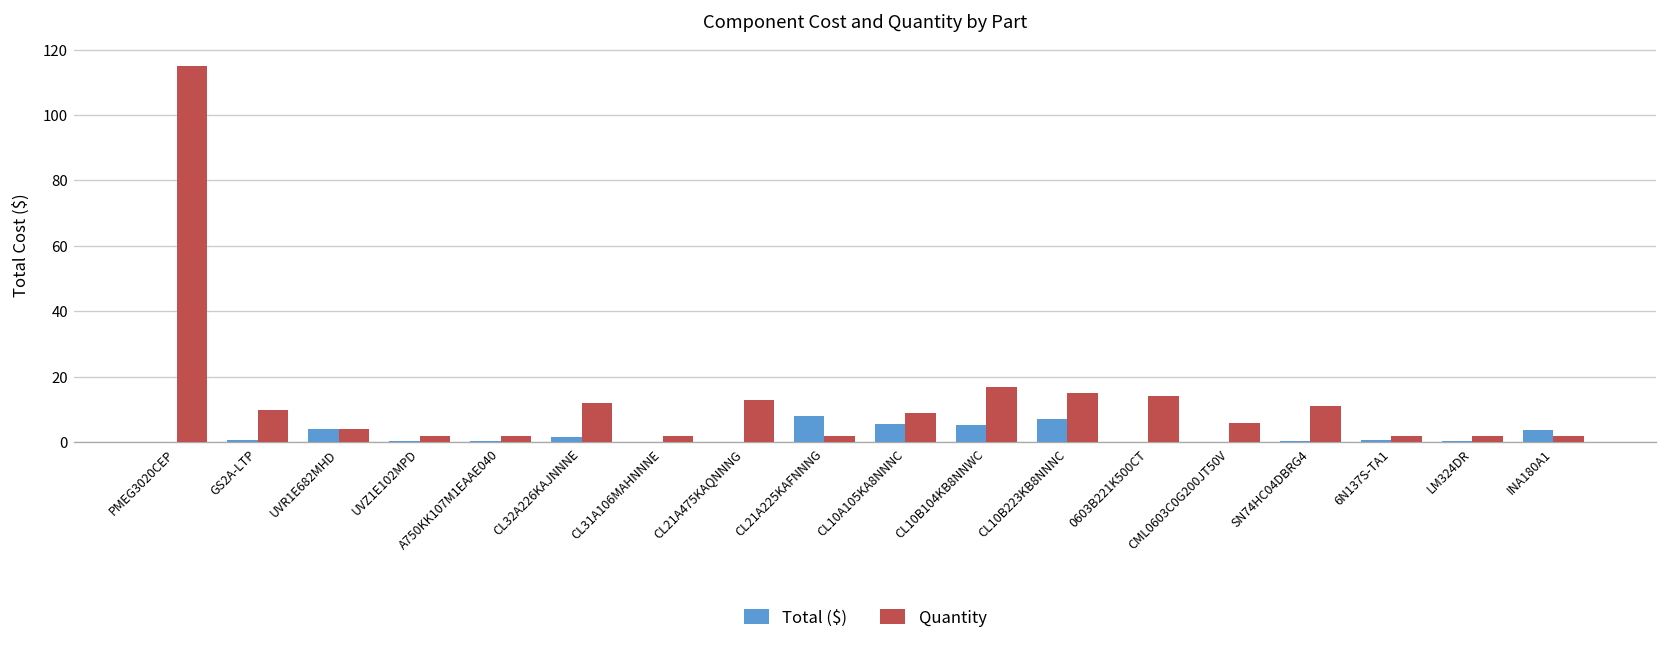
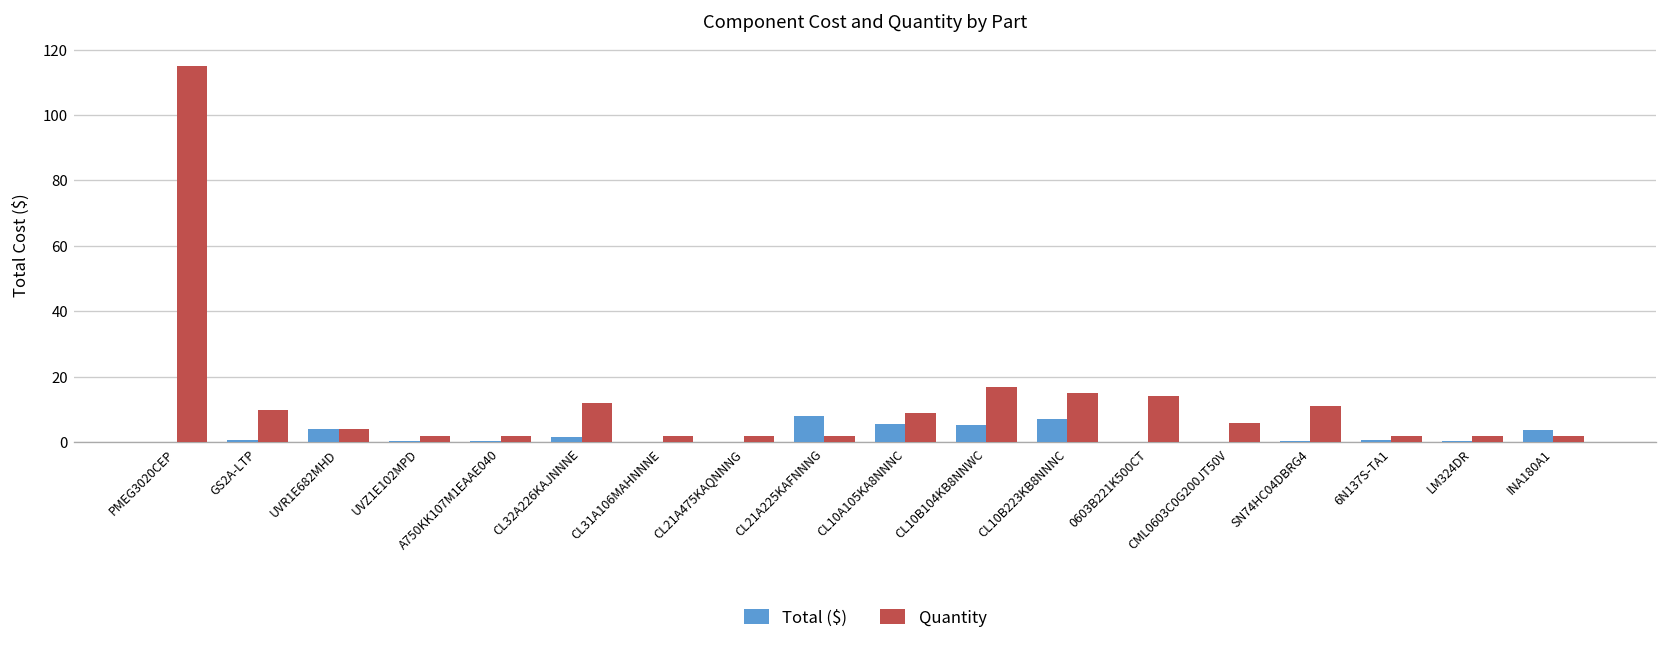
Quantity, CL21A475KAQNNNG: 13 -> 2
